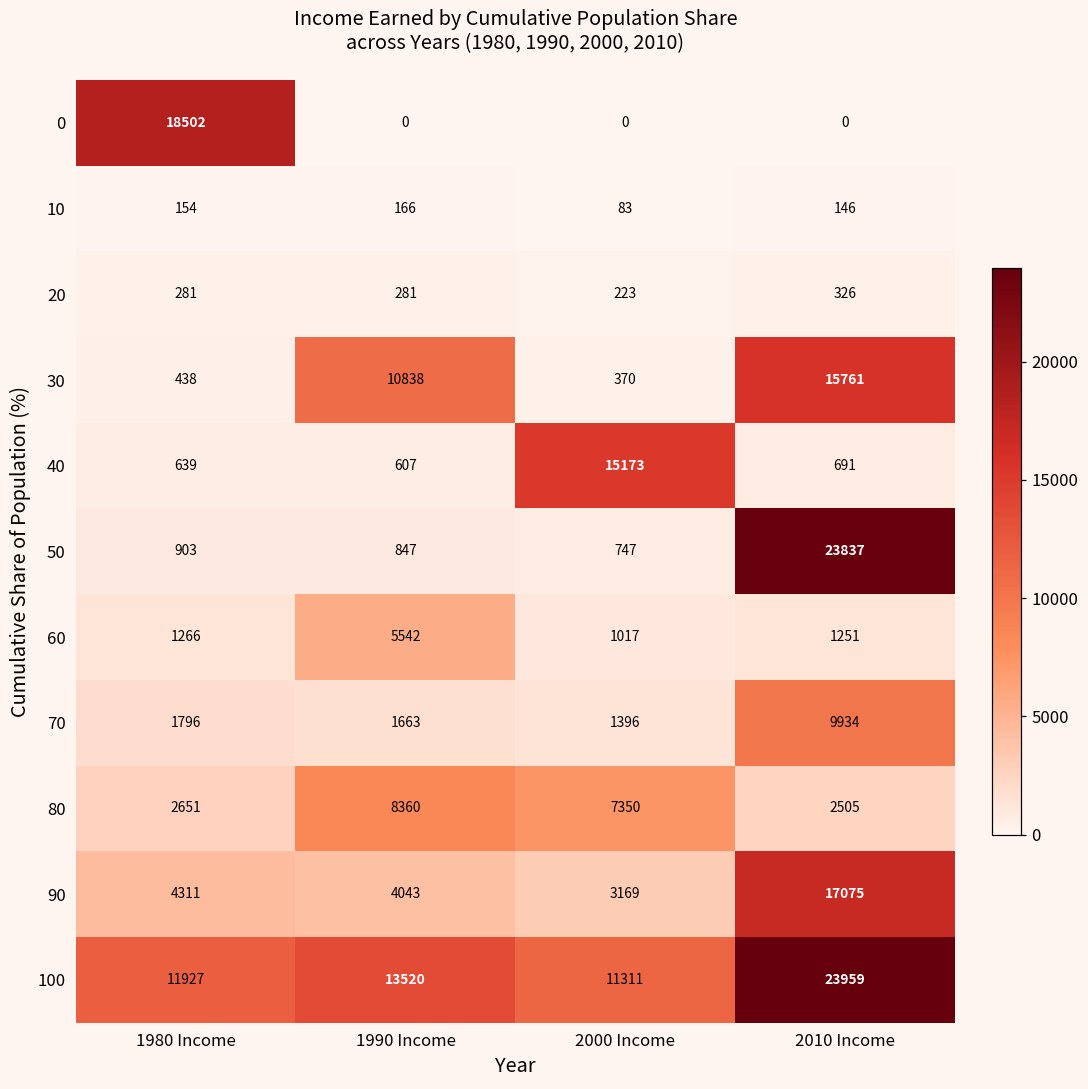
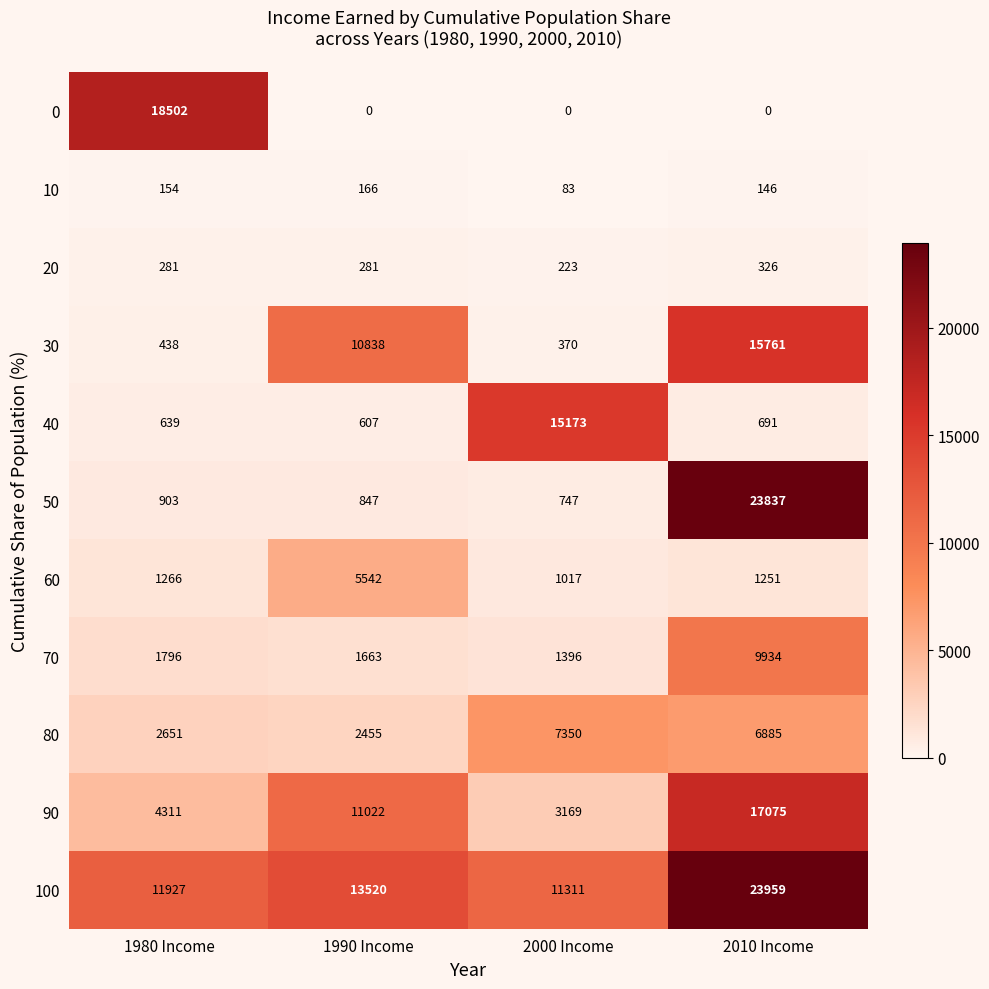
80, 1990 Income: 8360 -> 2455
80, 2010 Income: 2505 -> 6885
90, 1990 Income: 4043 -> 11022
